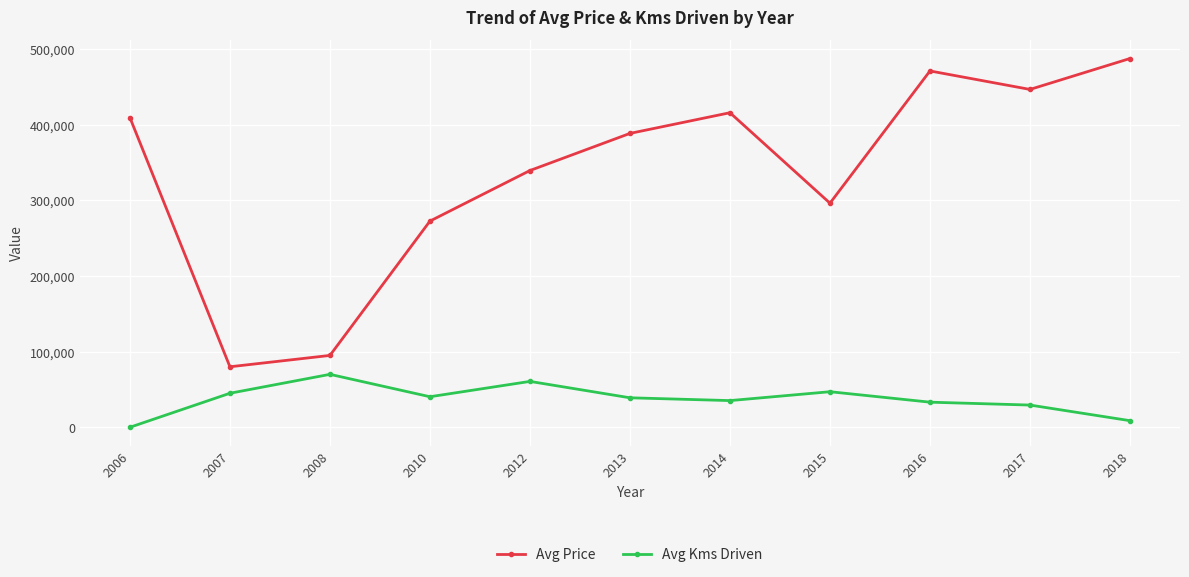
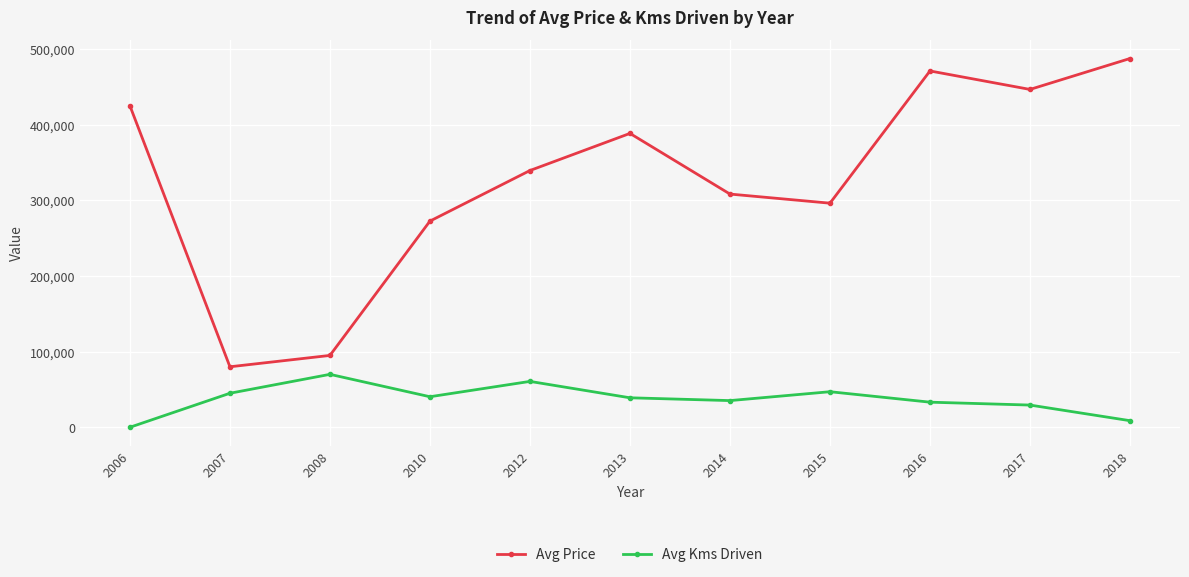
Avg Price, 2006: 410,000 -> 430,000
Avg Price, 2014: 420,000 -> 310,000
